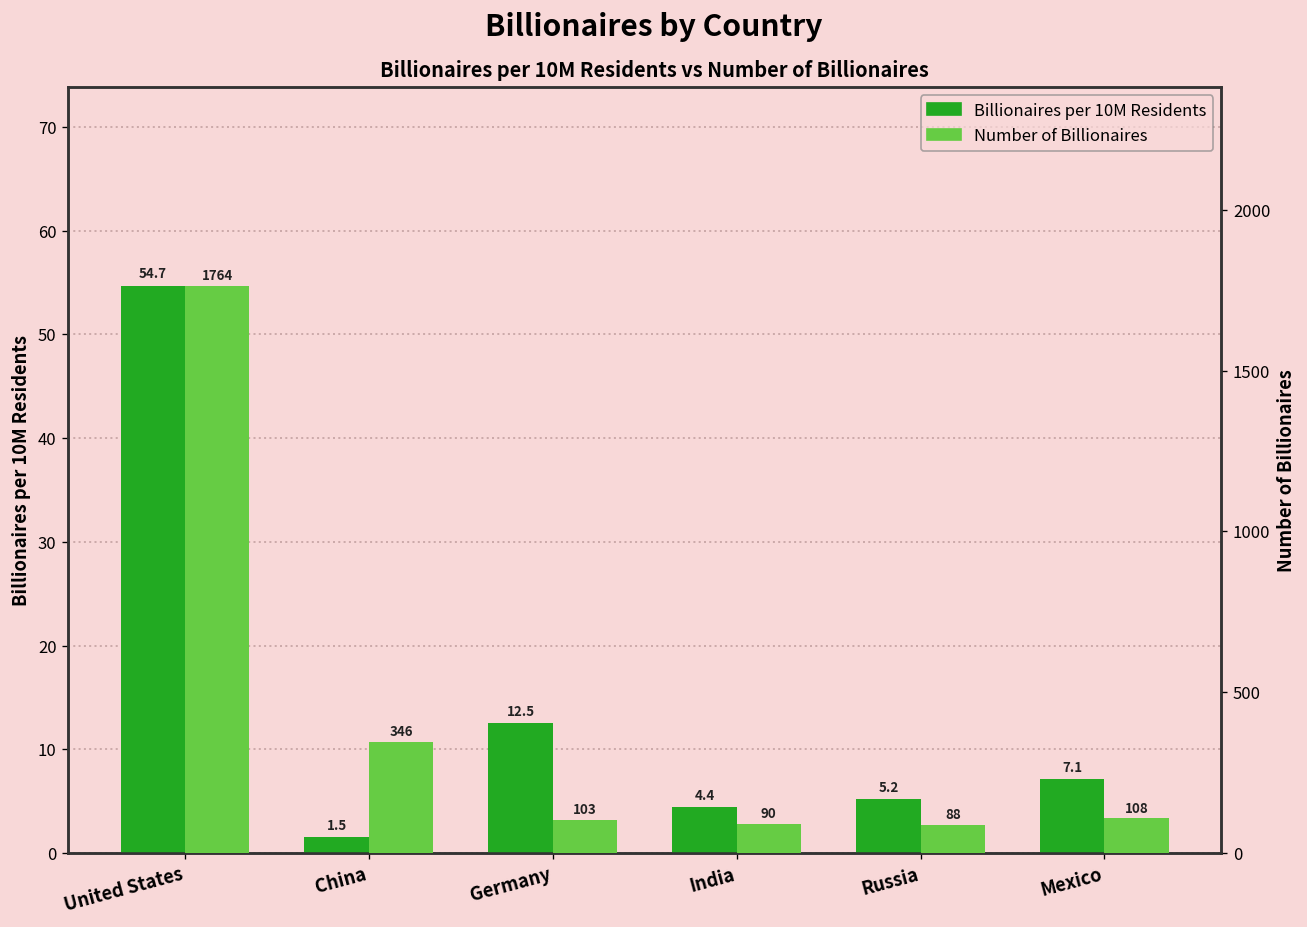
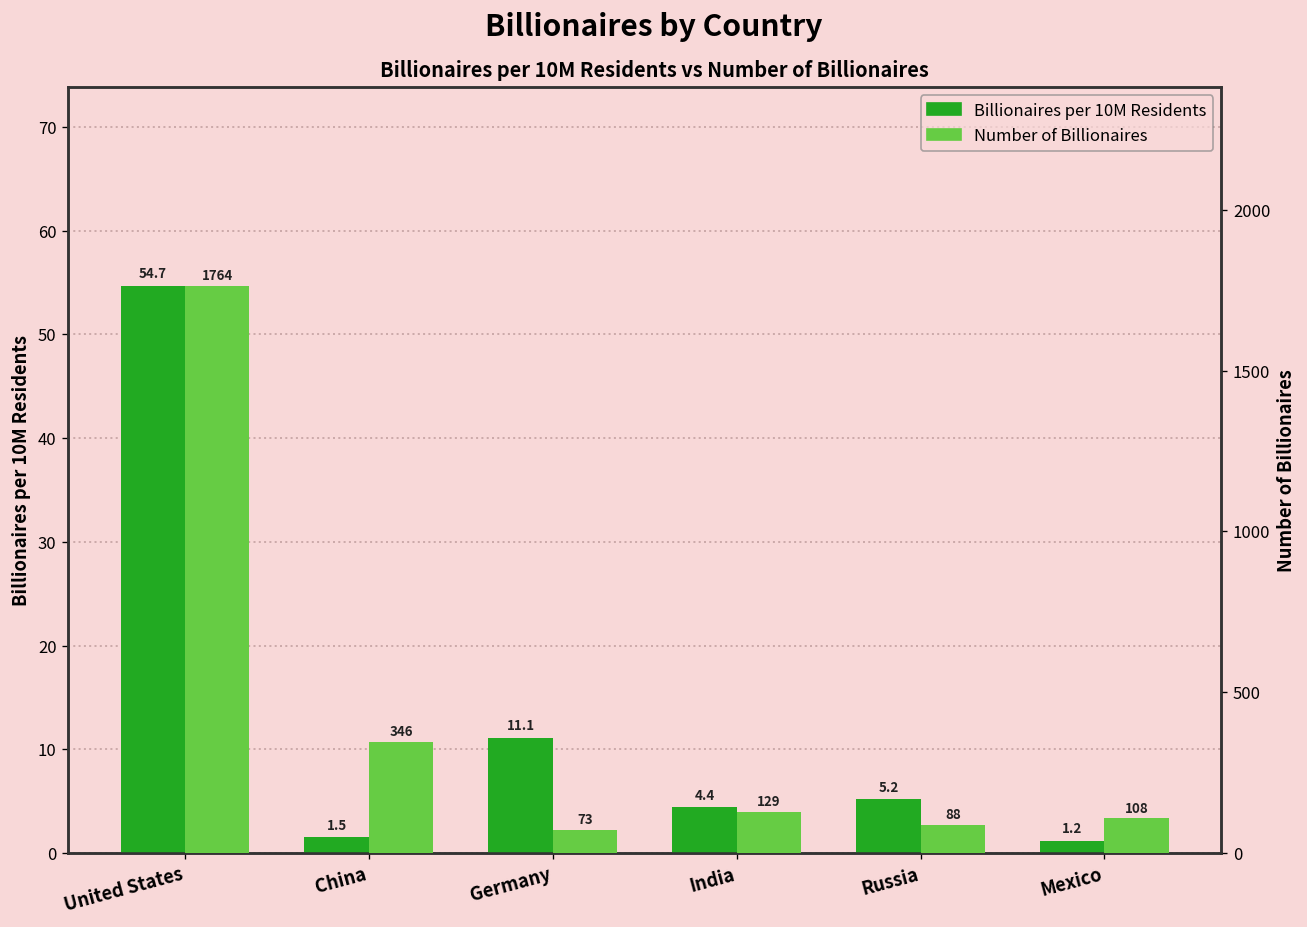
Billionaires per 10M Residents, Germany: 12.5 -> 11.1
Billionaires per 10M Residents, Mexico: 7.1 -> 1.2
Number of Billionaires, Germany: 103 -> 73
Number of Billionaires, India: 90 -> 129
